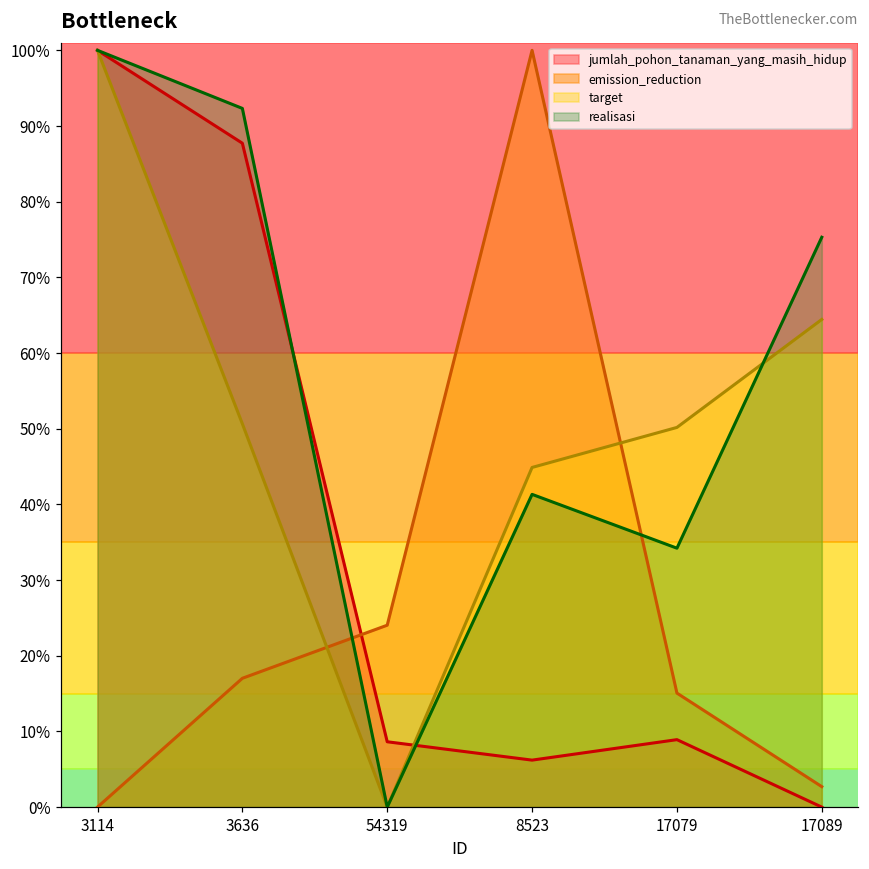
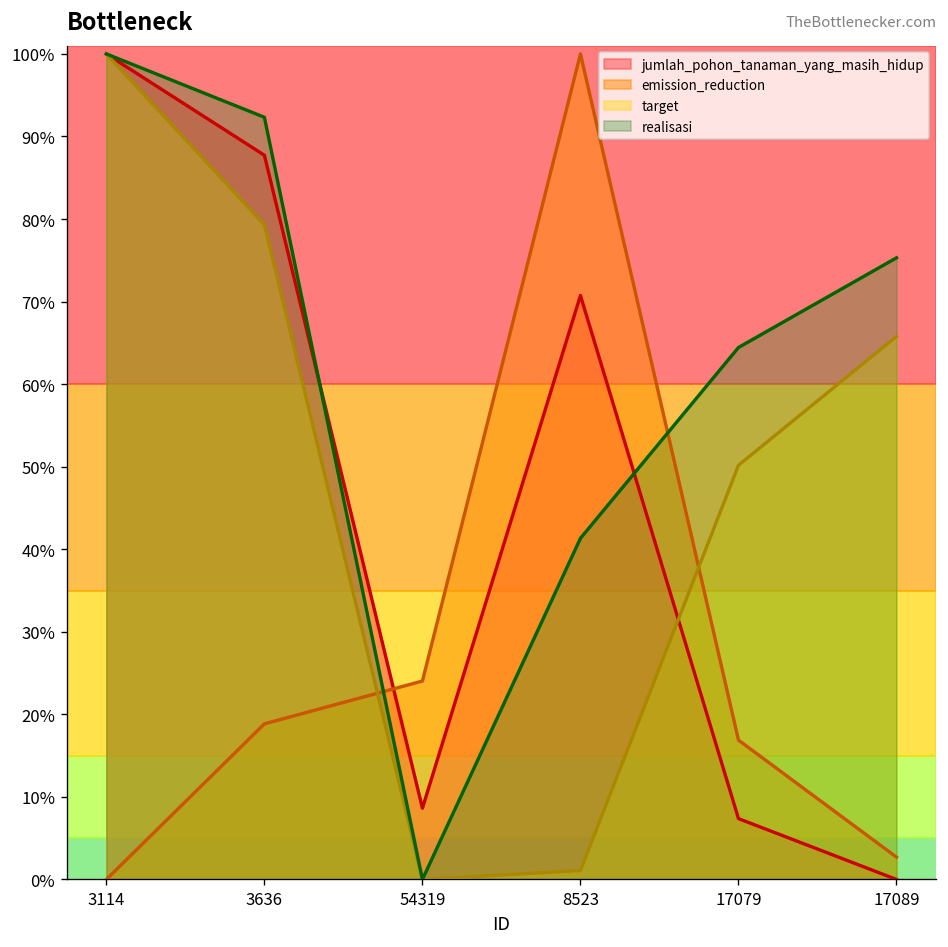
emission_reduction, 3636: 17% -> 19%
target, 3636: 51% -> 79%
jumlah_pohon_tanaman_yang_masih_hidup, 8523: 6% -> 71%
target, 8523: 45% -> 1%
jumlah_pohon_tanaman_yang_masih_hidup, 17079: 9% -> 7%
emission_reduction, 17079: 15% -> 17%
realisasi, 17079: 34% -> 64%
target, 17089: 64% -> 66%
